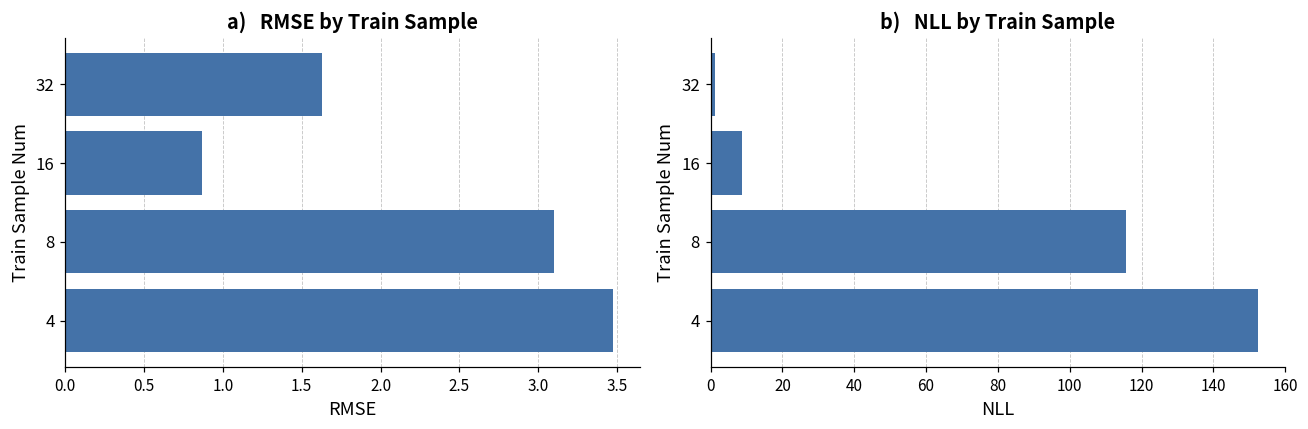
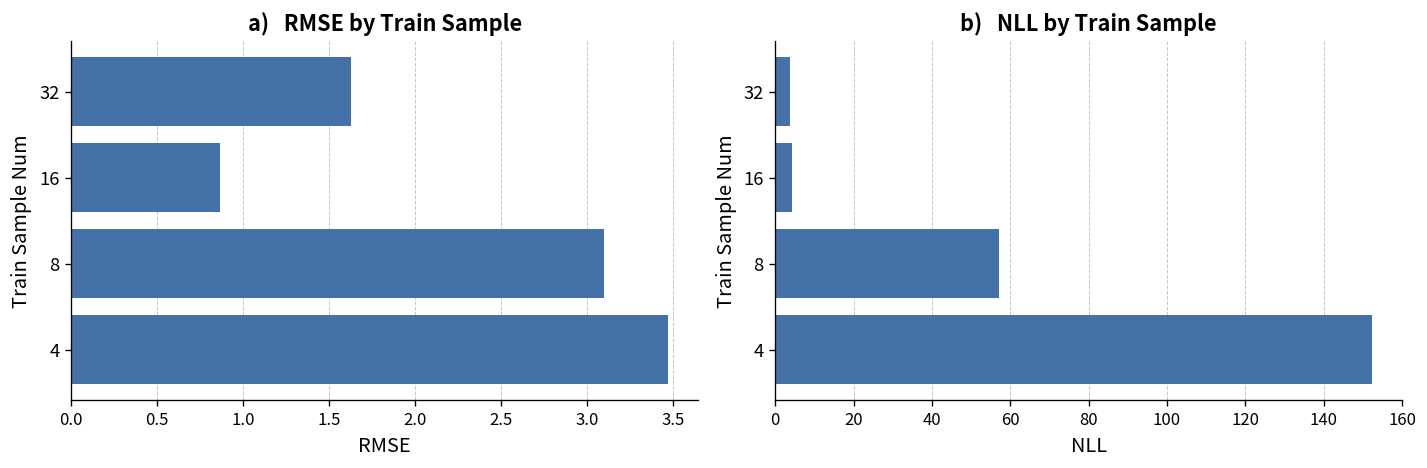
b) NLL by Train Sample, 32: 1 -> 4
b) NLL by Train Sample, 16: 9 -> 4
b) NLL by Train Sample, 8: 116 -> 57
